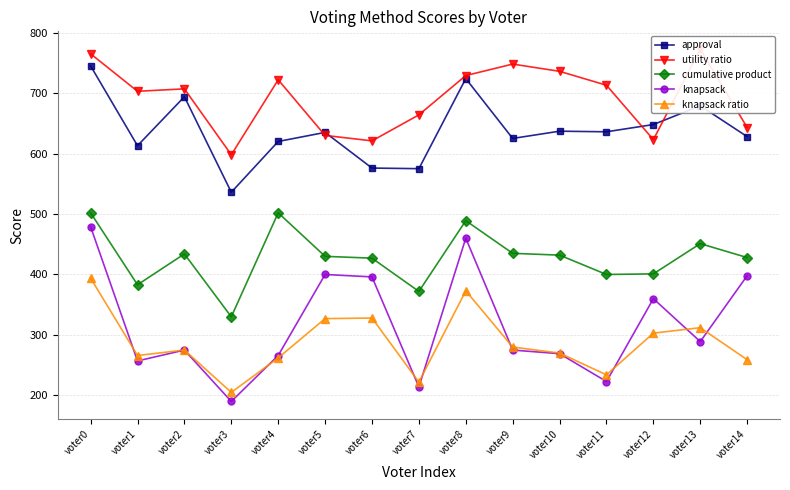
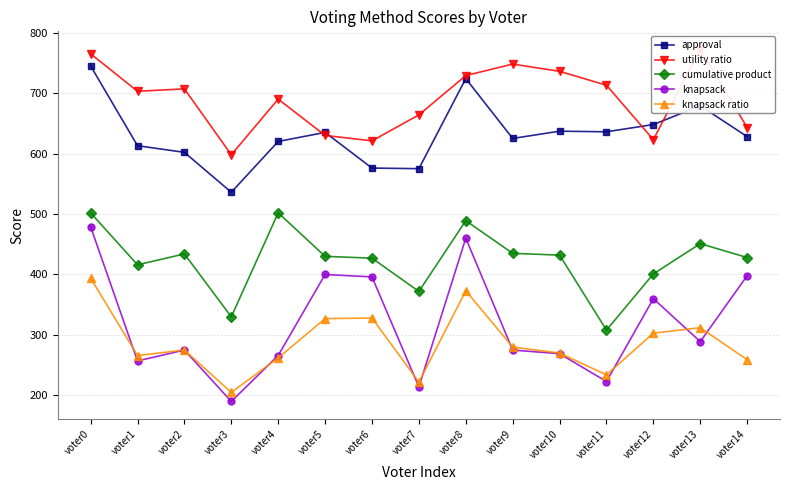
cumulative product, voter1: 380 -> 420
approval, voter2: 690 -> 600
utility ratio, voter4: 720 -> 690
cumulative product, voter11: 400 -> 310
